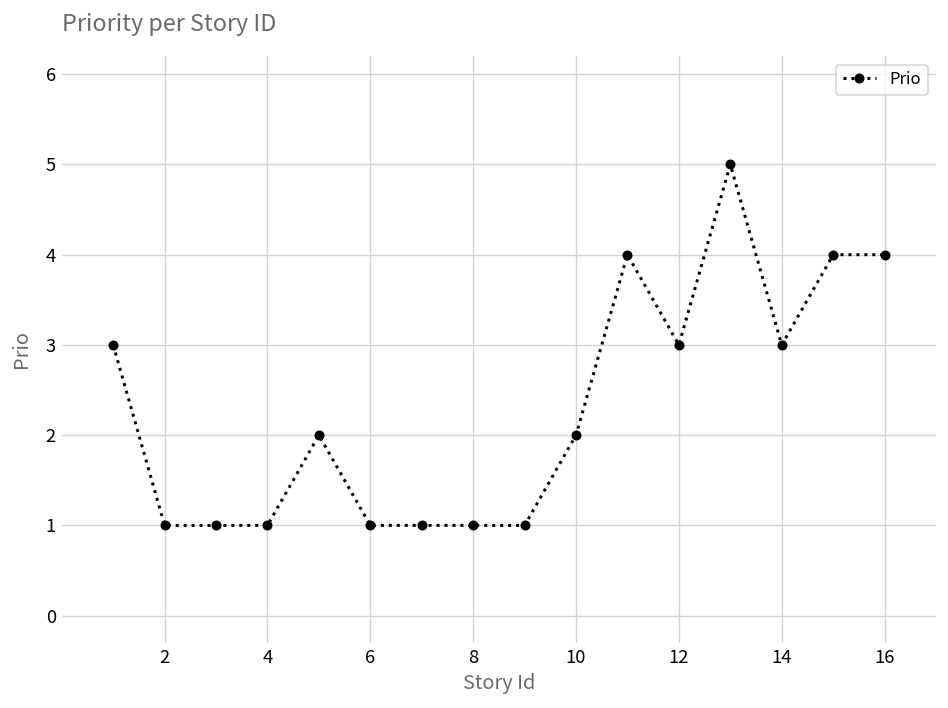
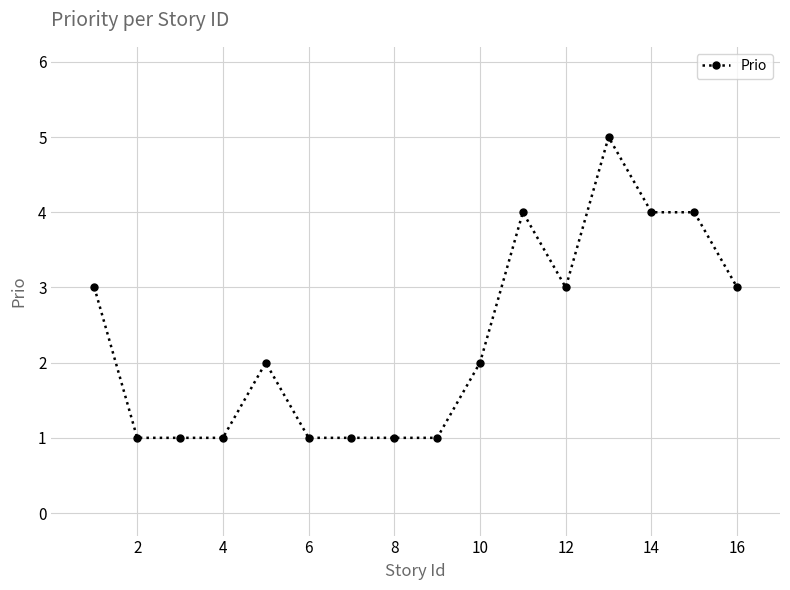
14: 3 -> 4
16: 4 -> 3
